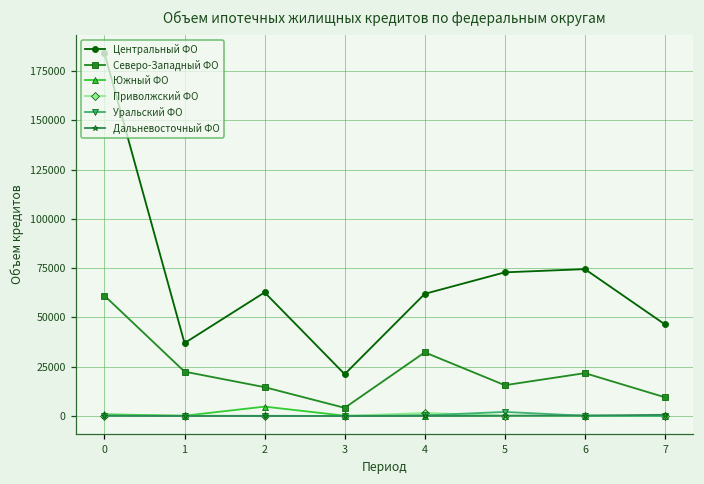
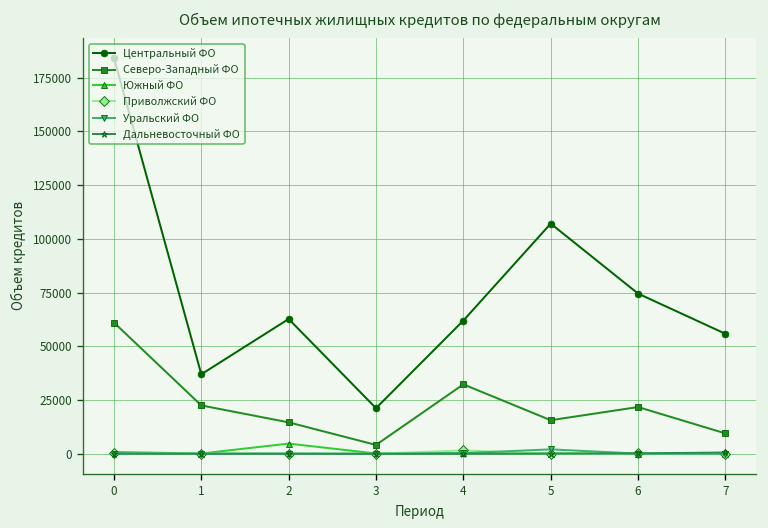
Центральный ФО, 5: 73000 -> 107000
Центральный ФО, 7: 46000 -> 56000
